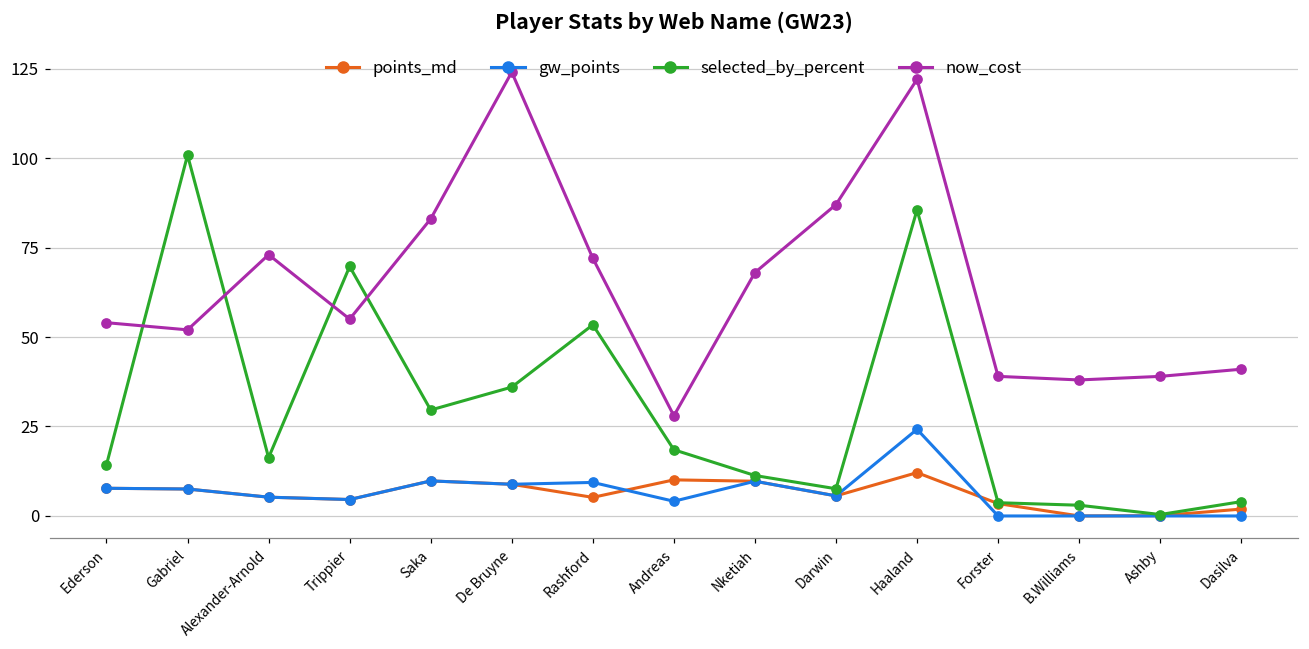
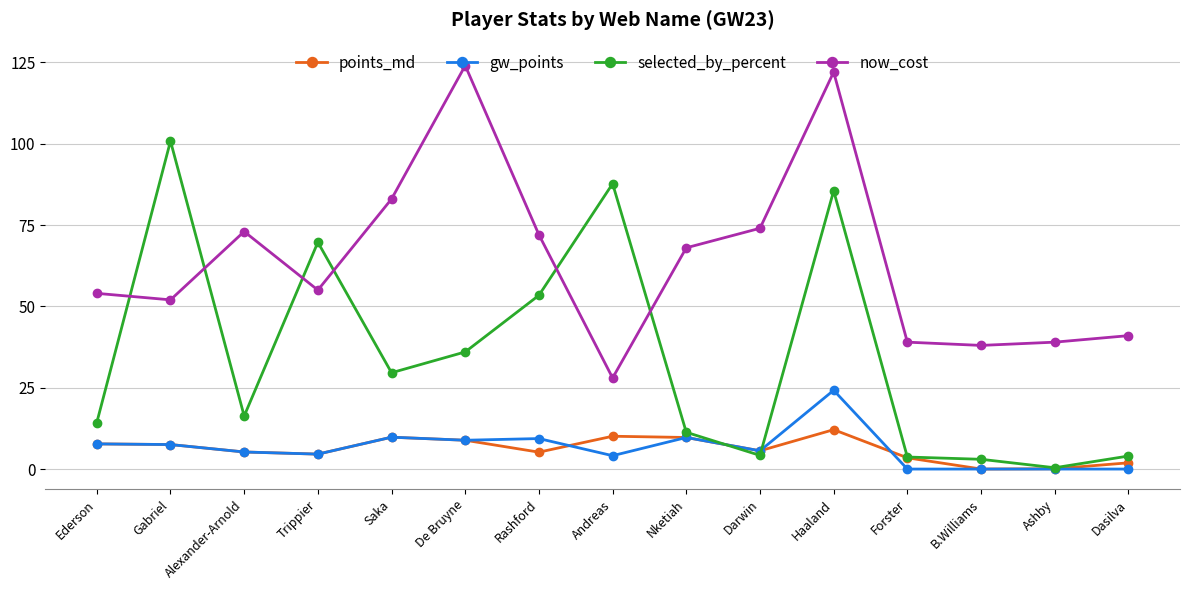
selected_by_percent, Andreas: 19 -> 88
selected_by_percent, Darwin: 8 -> 4
now_cost, Darwin: 87 -> 74
